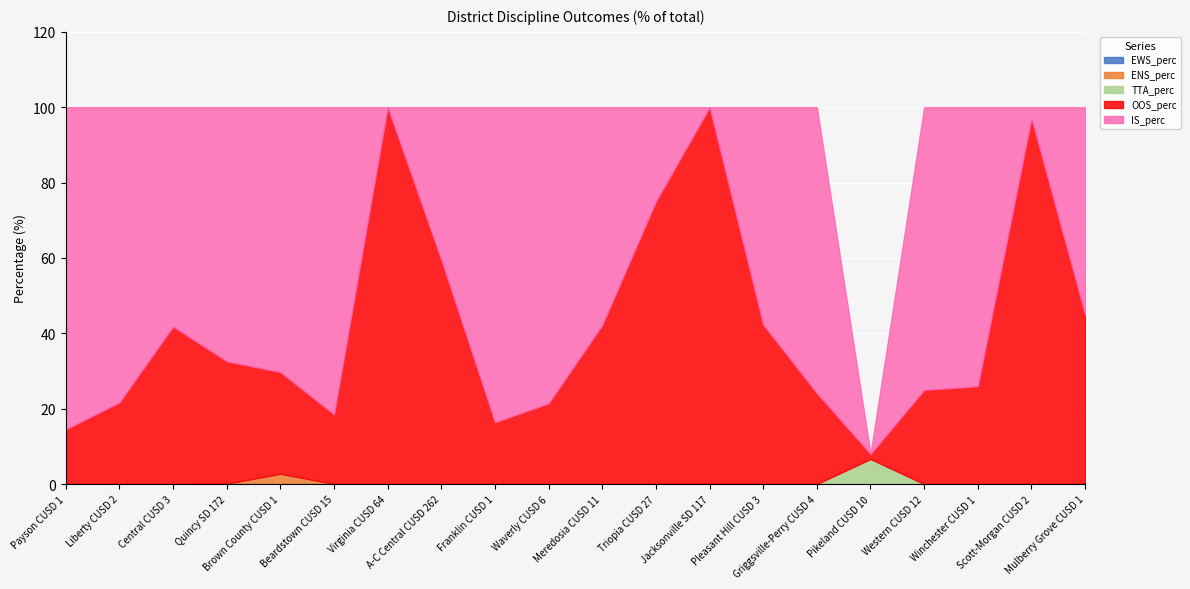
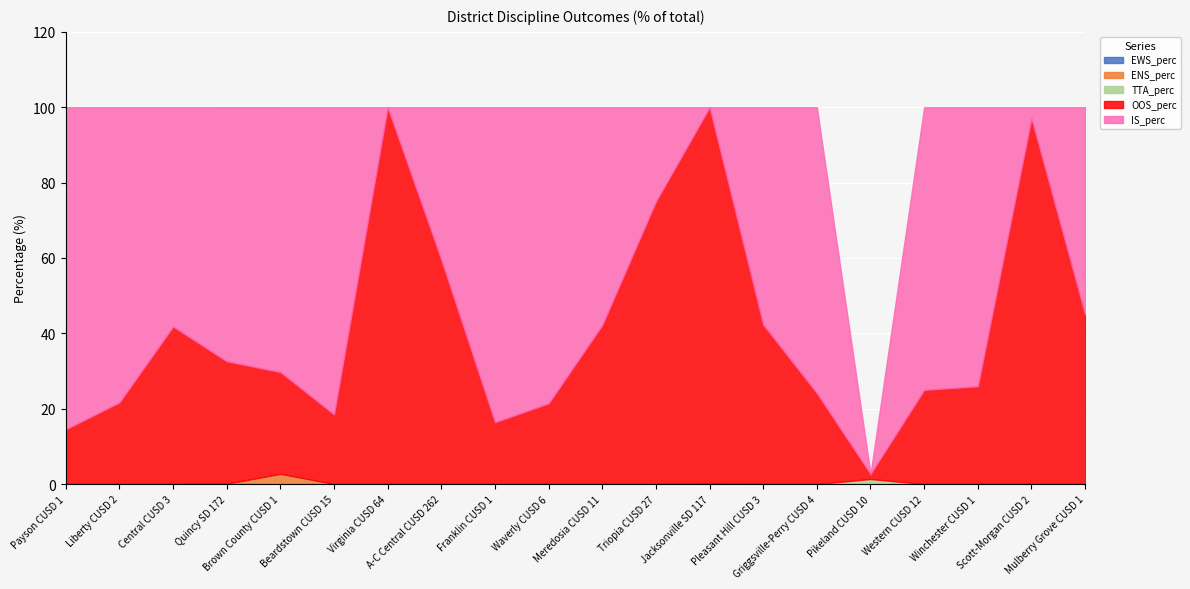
TTA_perc, Pikeland CUSD 10: 7 -> 1
